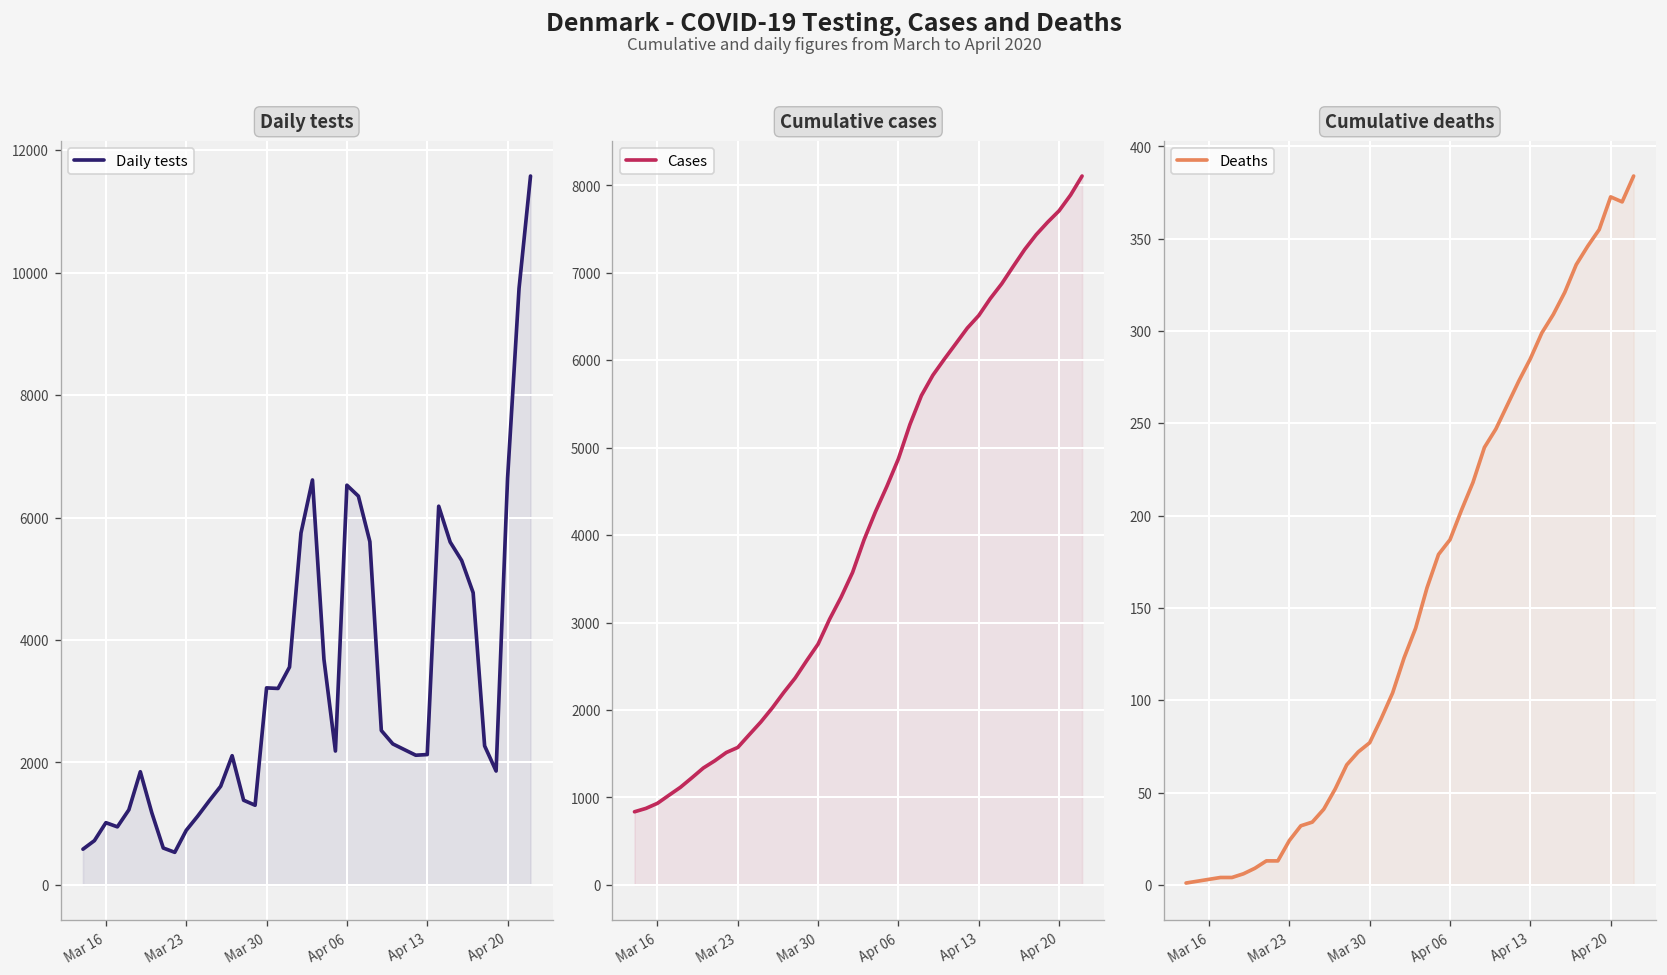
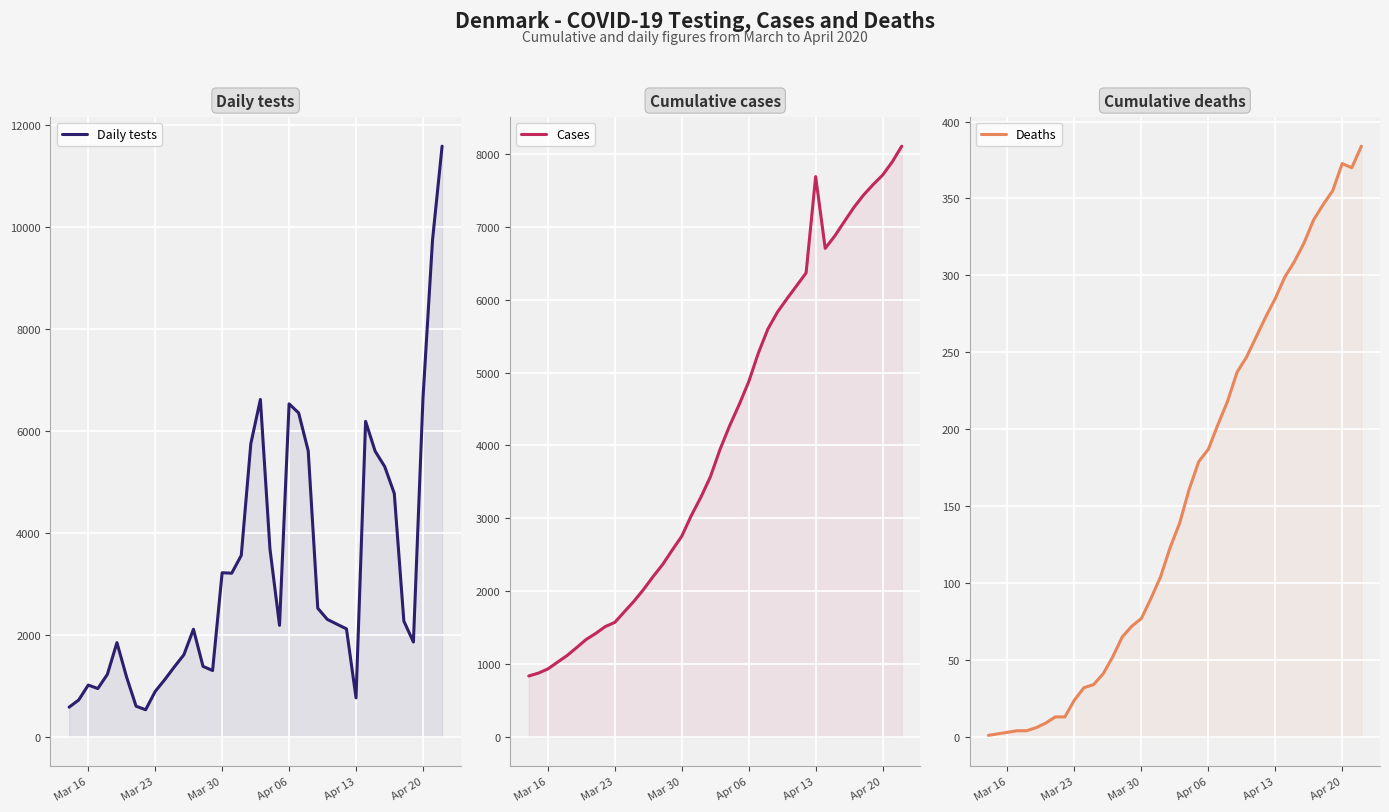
Daily tests, Apr 13: 2100 -> 800
Cumulative cases, Apr 13: 6500 -> 7700
